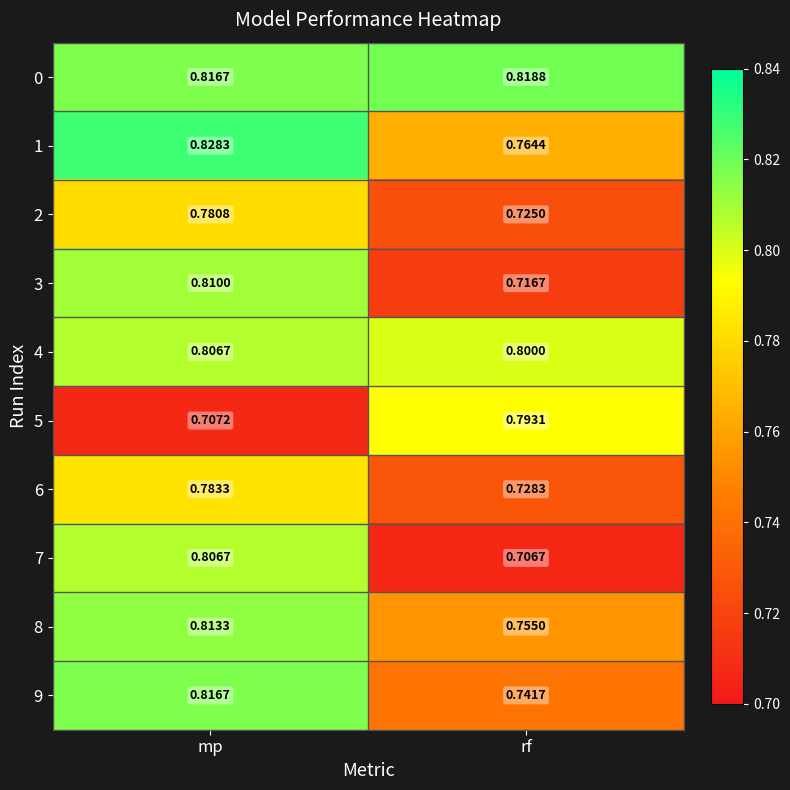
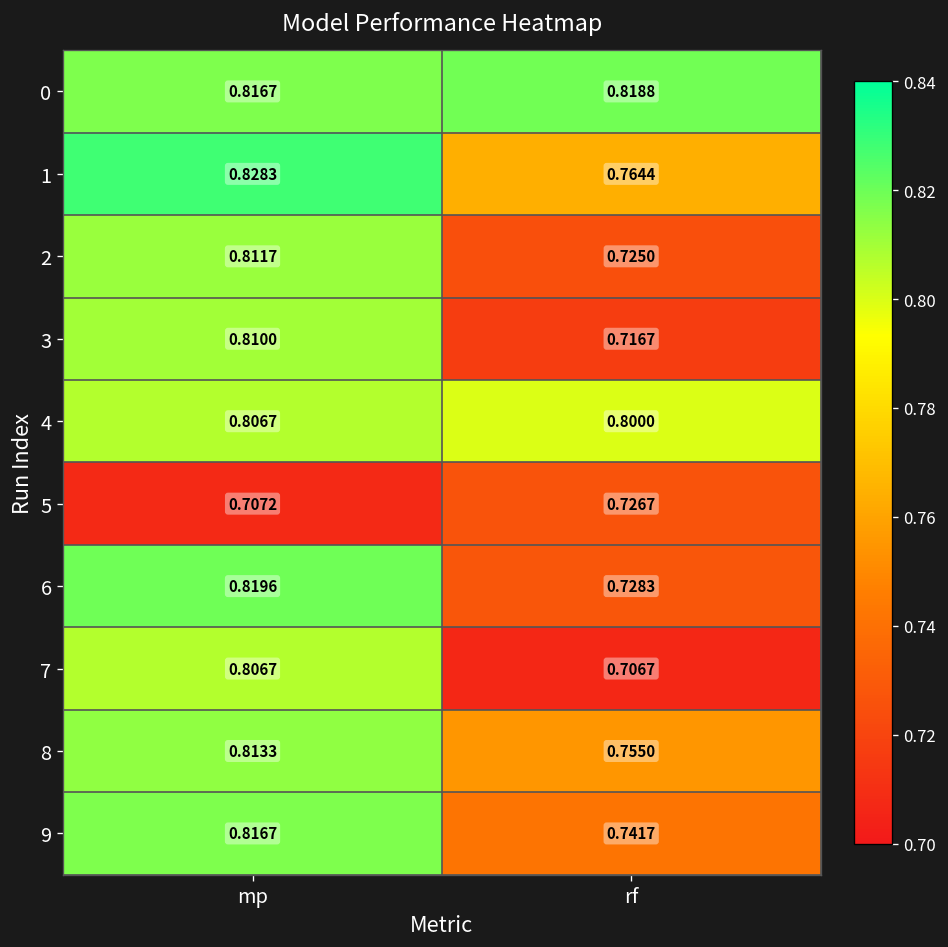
2, mp: 0.7808 -> 0.8117
5, rf: 0.7931 -> 0.7267
6, mp: 0.7833 -> 0.8196
